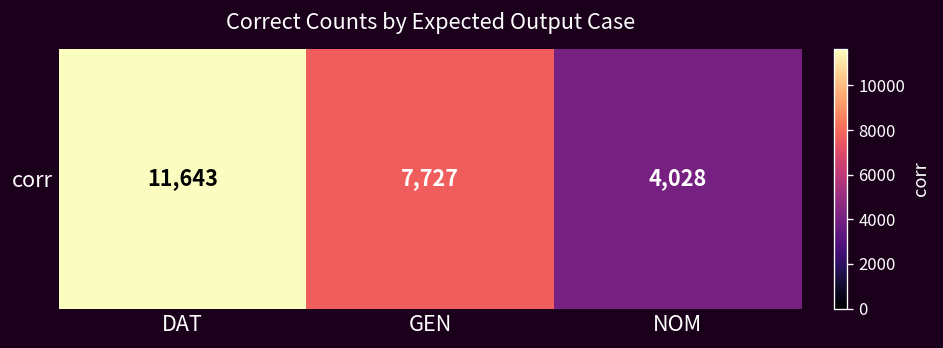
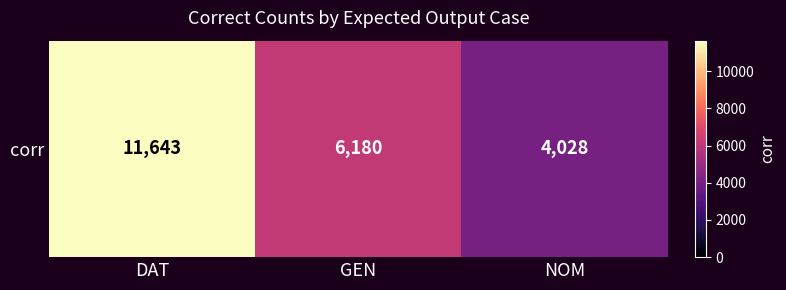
corr, GEN: 7,727 -> 6,180
